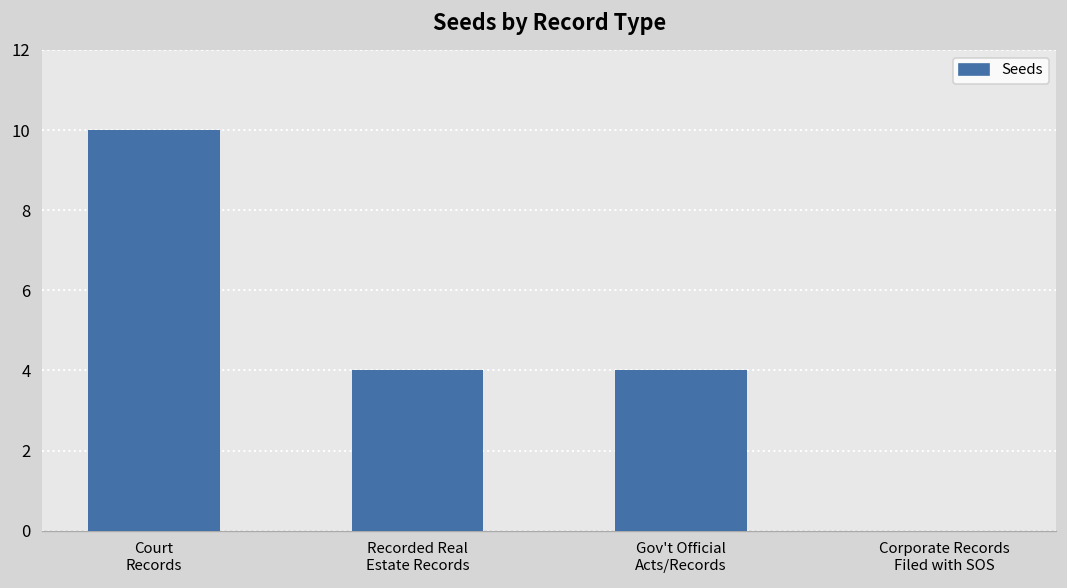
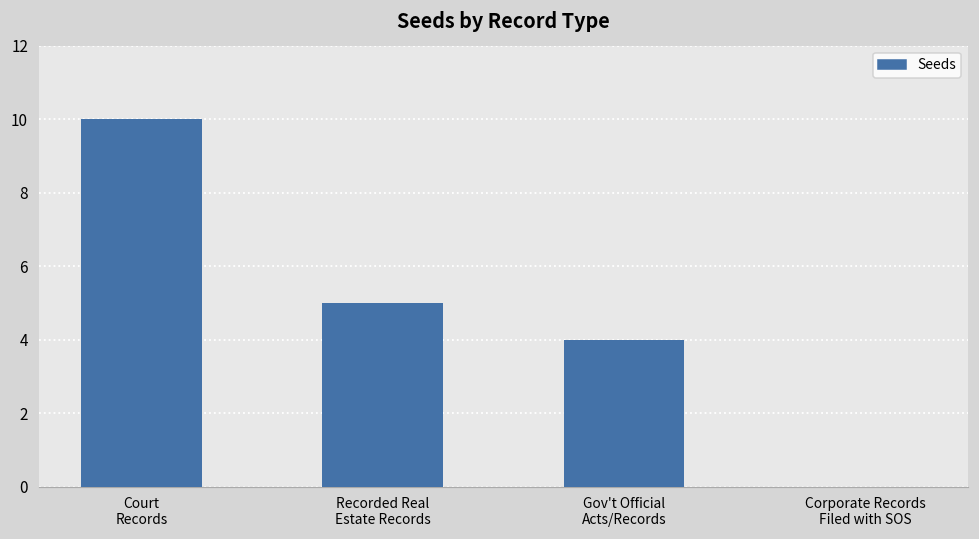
Recorded Real Estate Records: 4 -> 5
